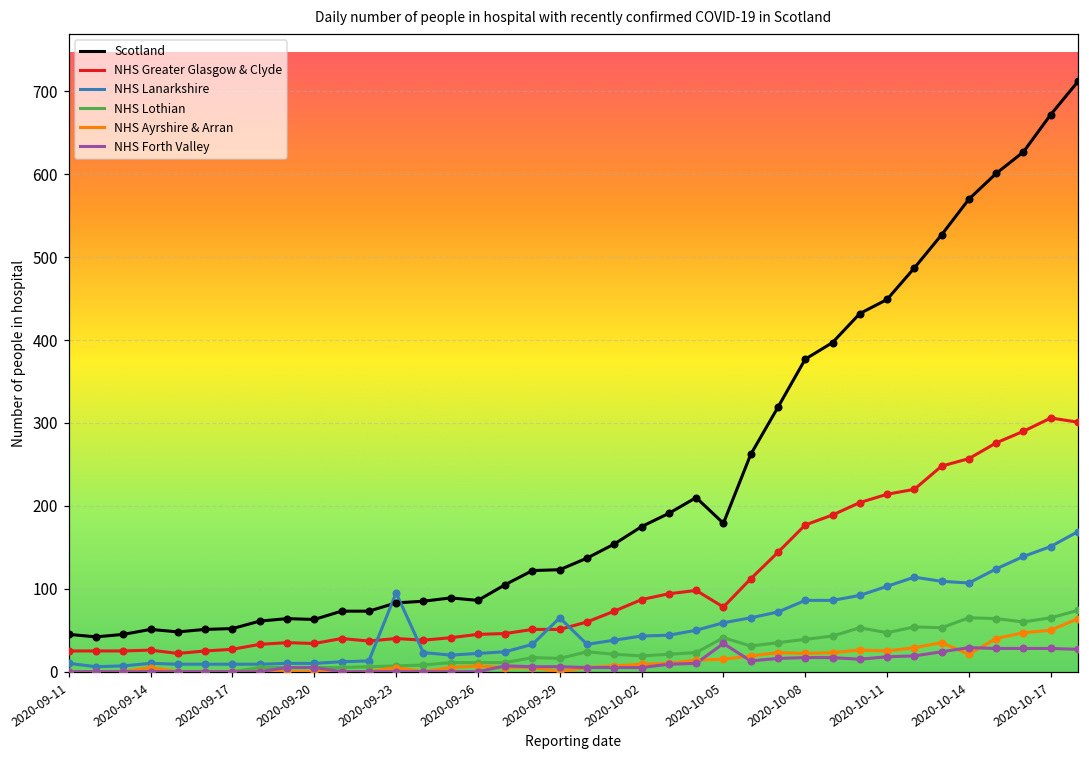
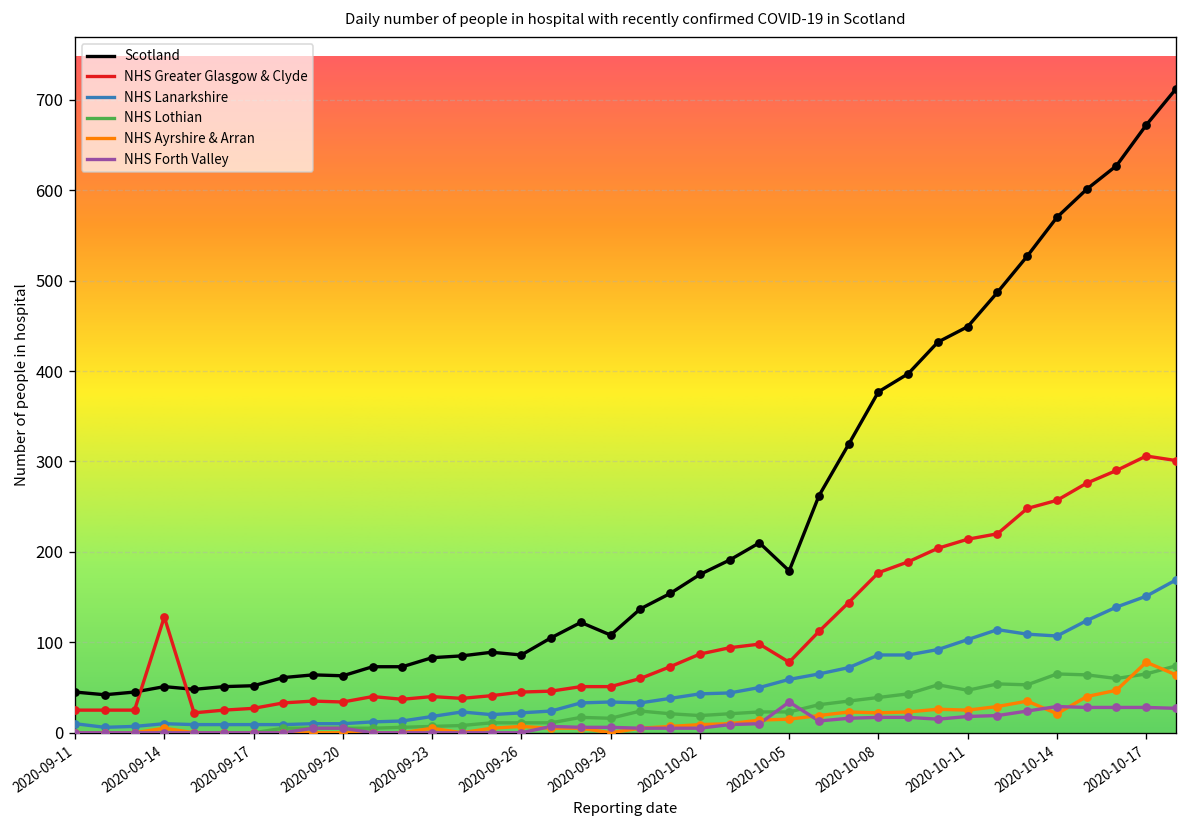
NHS Greater Glasgow & Clyde, 2020-09-14: 30 -> 130
NHS Lanarkshire, 2020-09-23: 100 -> 20
Scotland, 2020-09-29: 120 -> 110
NHS Lanarkshire, 2020-09-29: 70 -> 30
NHS Lothian, 2020-10-05: 40 -> 20
NHS Ayrshire & Arran, 2020-10-17: 50 -> 80
